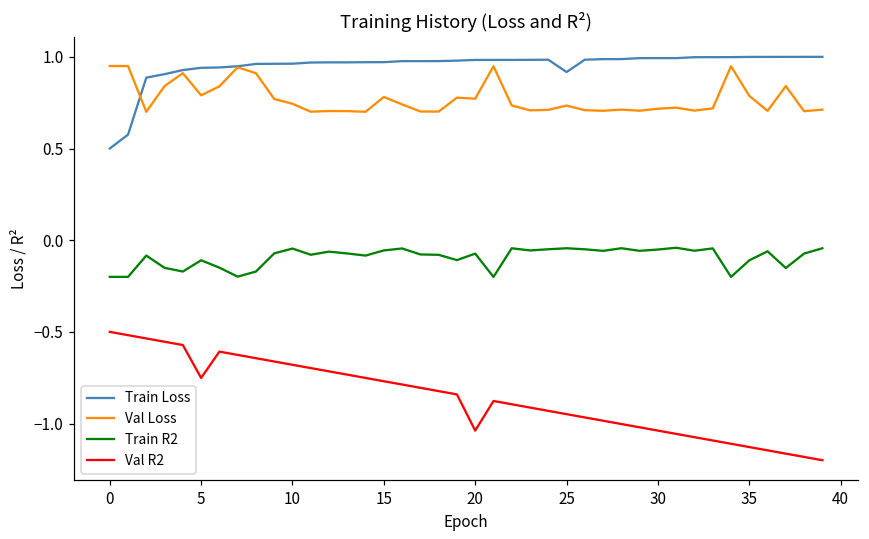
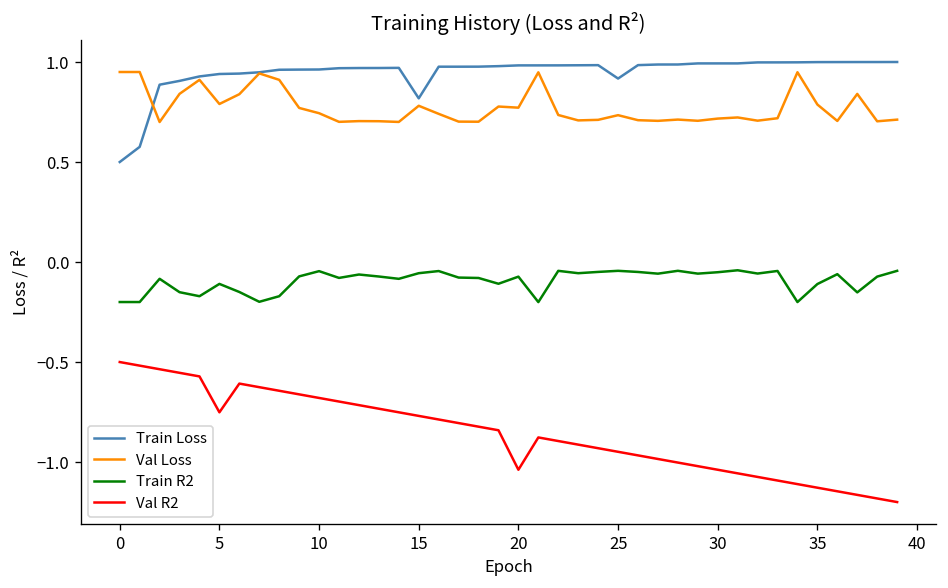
Train Loss, 15: 0.97 -> 0.82
